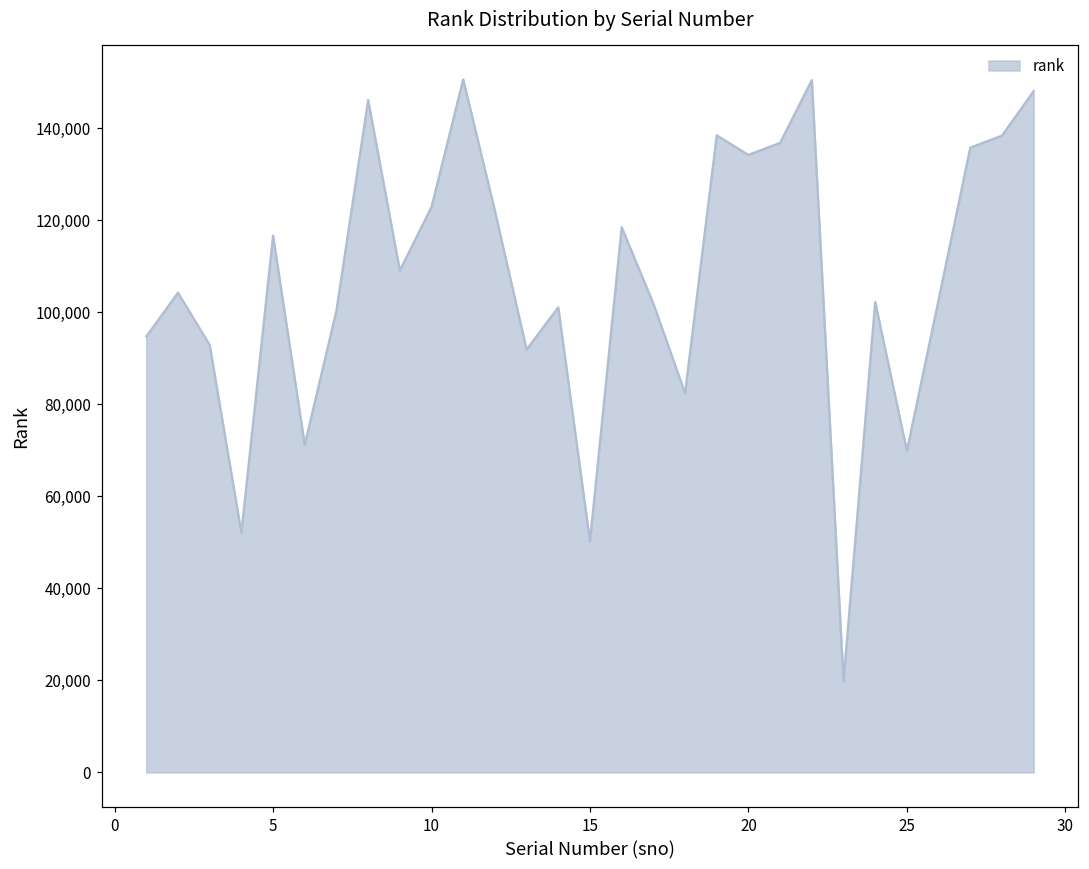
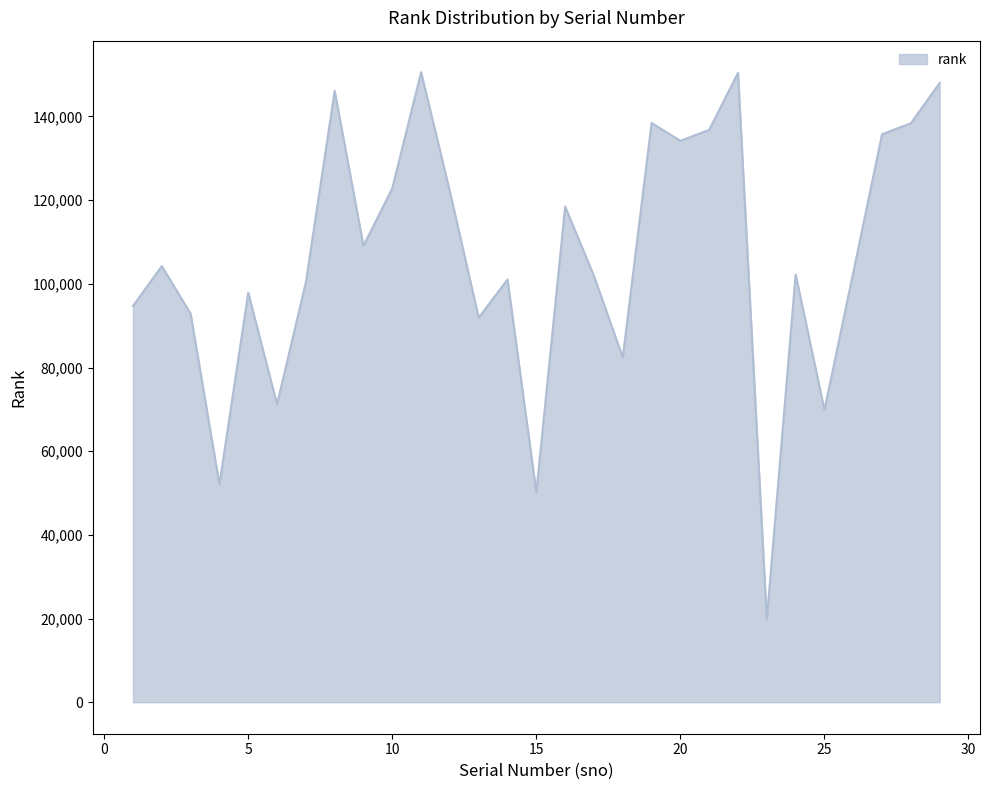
5: 117,000 -> 98,000
